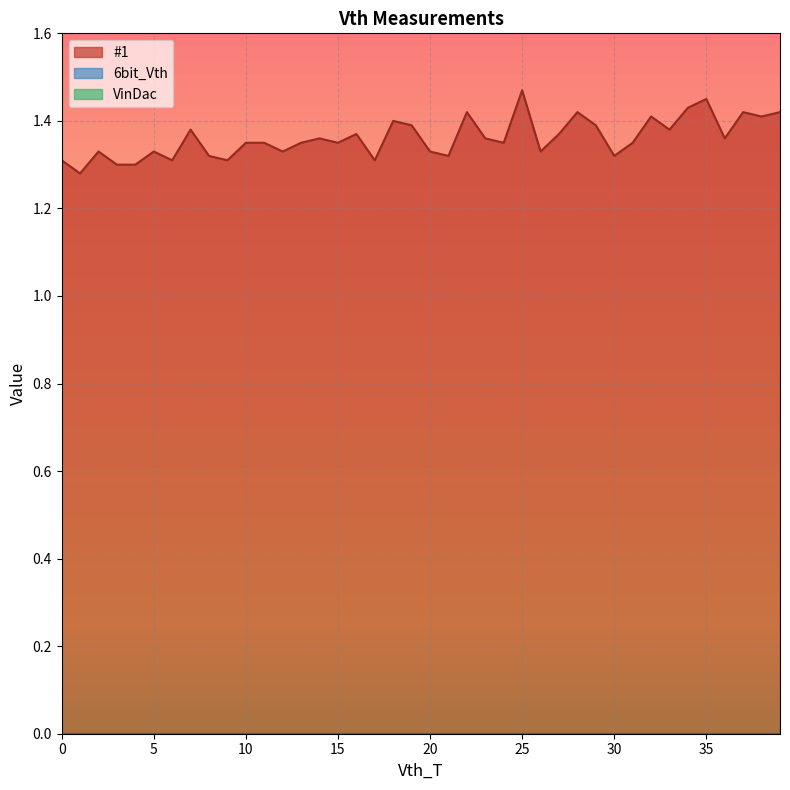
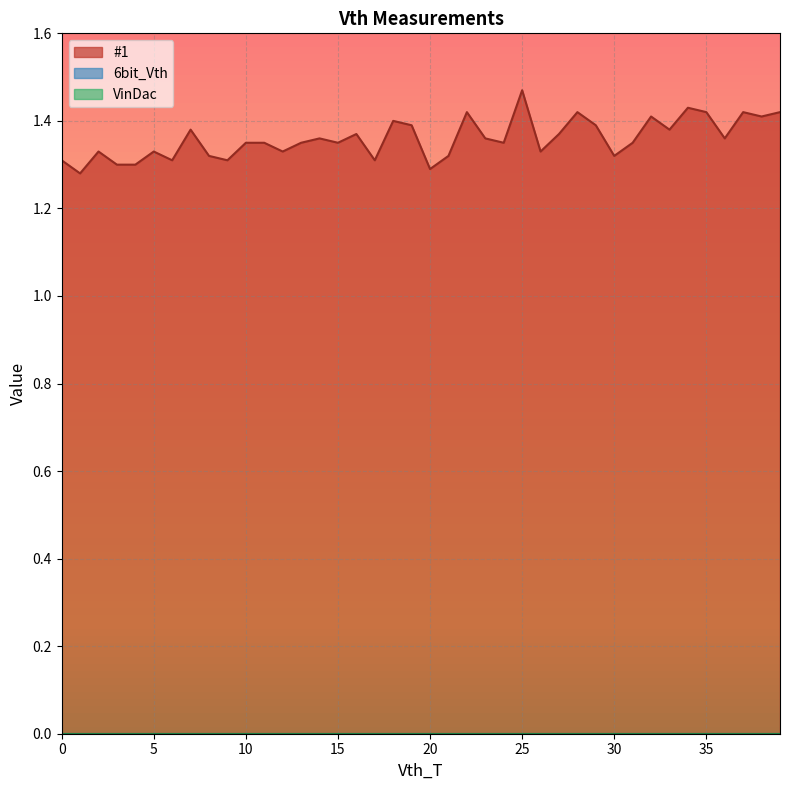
#1, 20: 1.33 -> 1.29
#1, 35: 1.45 -> 1.42
